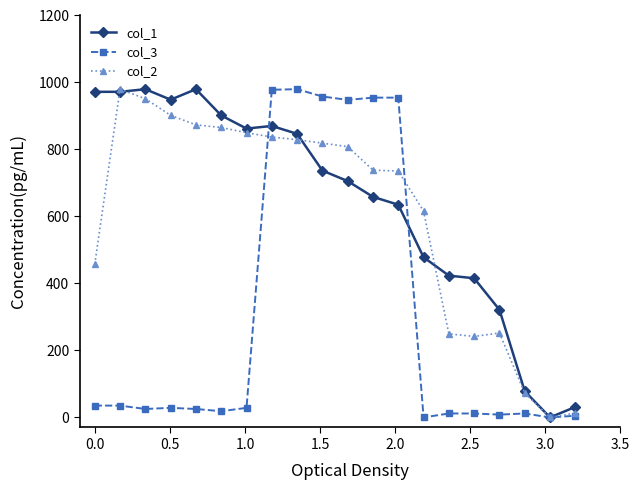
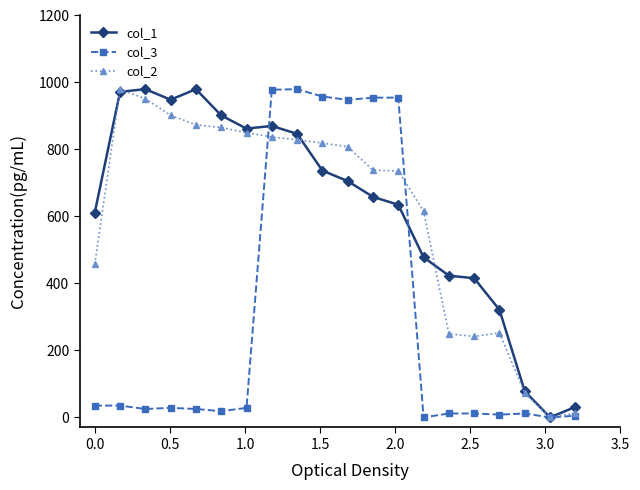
col_1, 0.0: 970 -> 610
